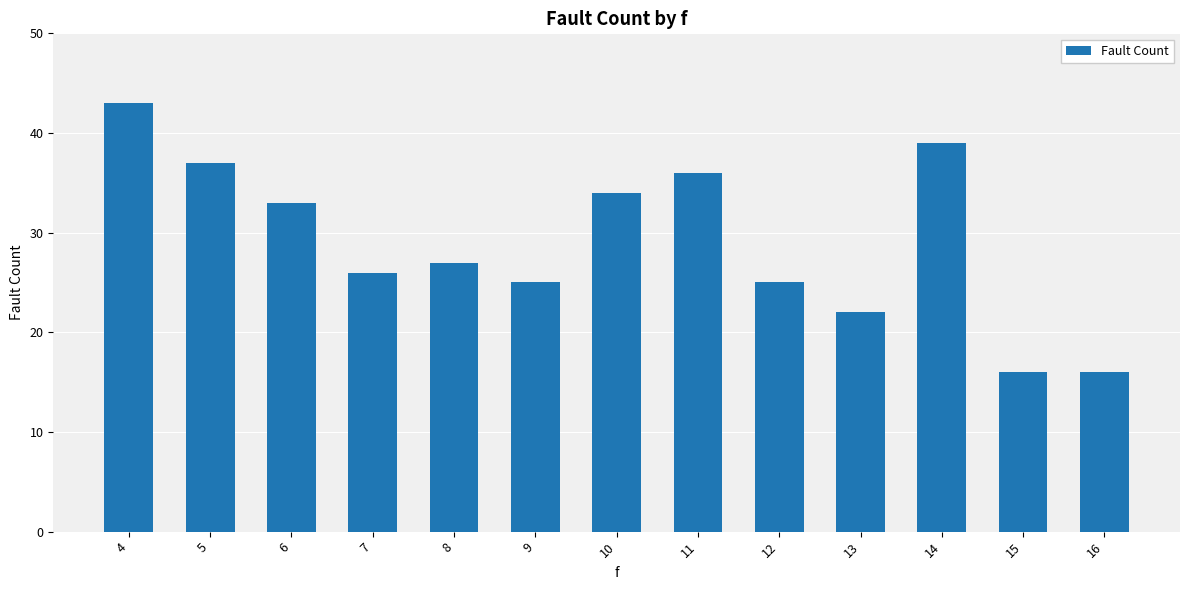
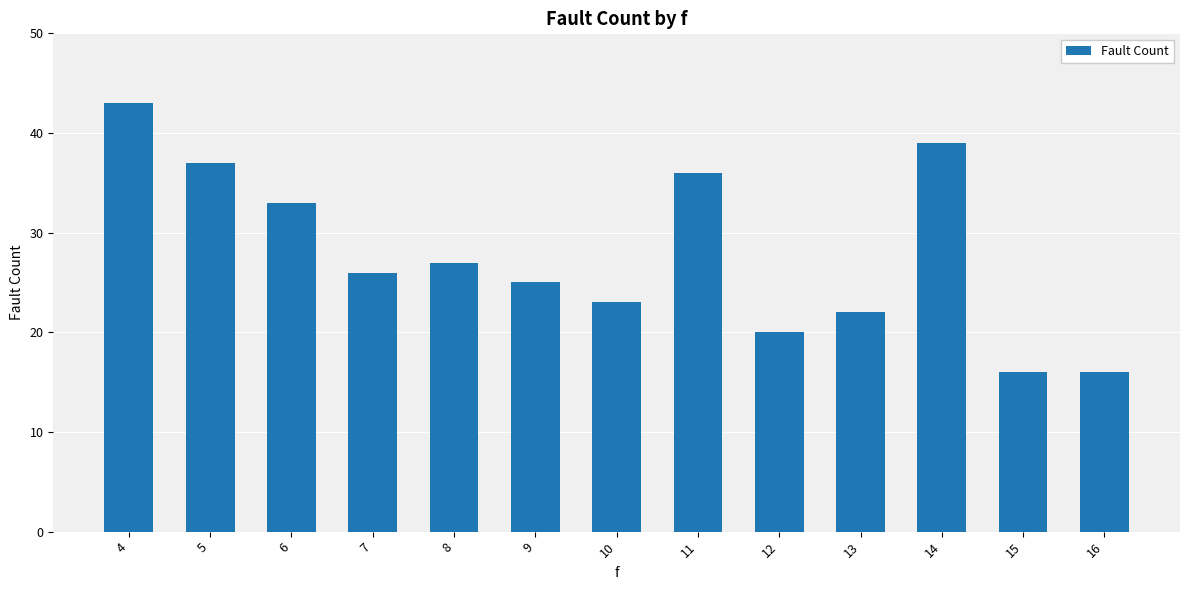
10: 34 -> 23
12: 25 -> 20
